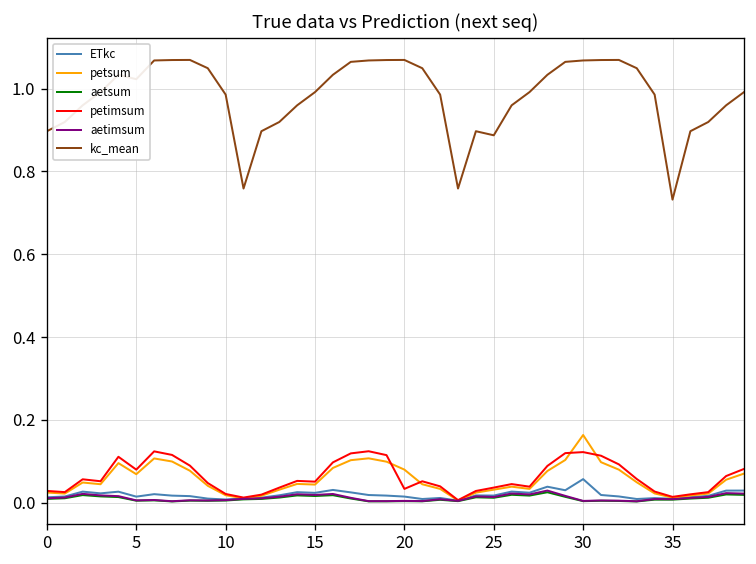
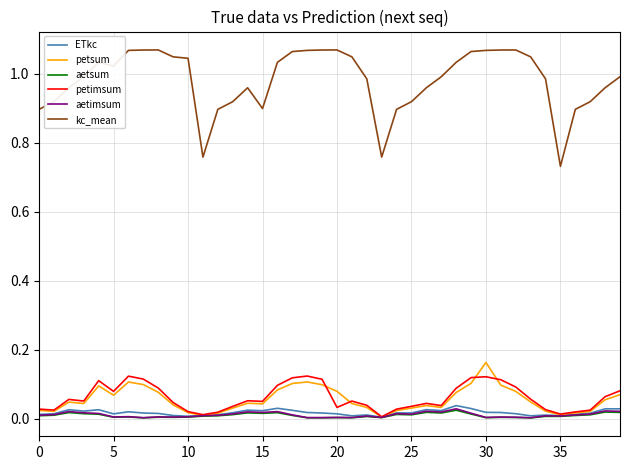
kc_mean, 10: 0.99 -> 1.05
kc_mean, 15: 0.99 -> 0.90
kc_mean, 25: 0.89 -> 0.92
ETkc, 30: 0.06 -> 0.02
